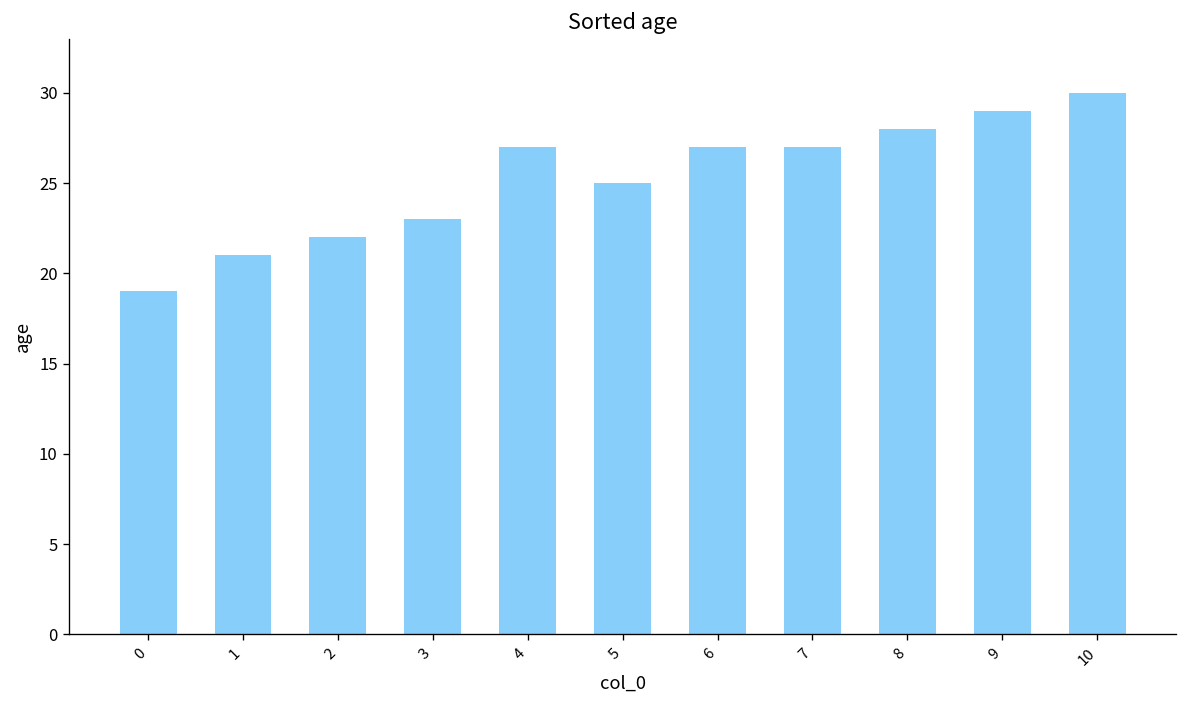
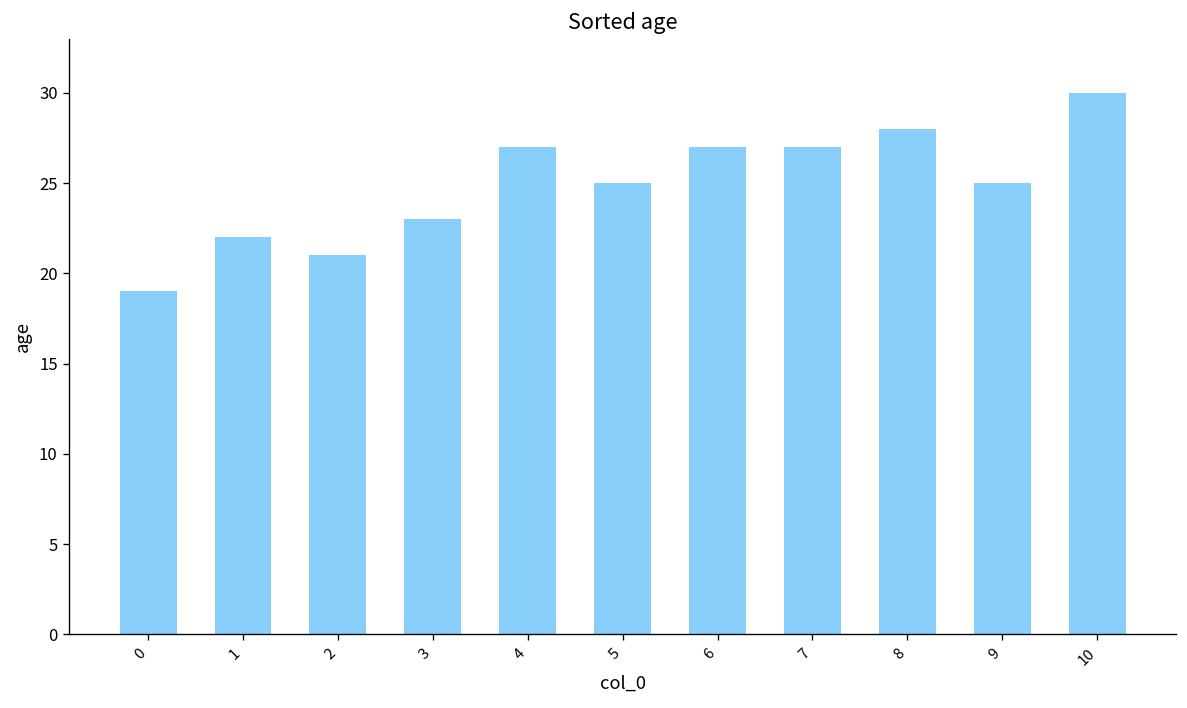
1: 21 -> 22
2: 22 -> 21
9: 29 -> 25
